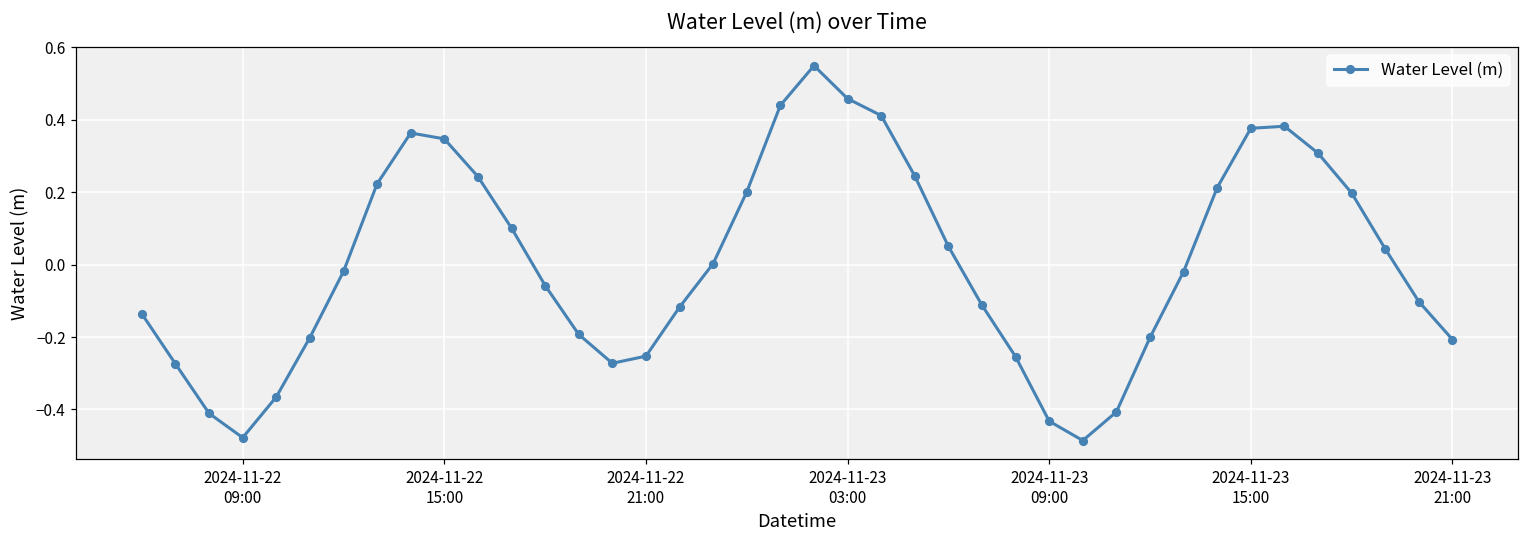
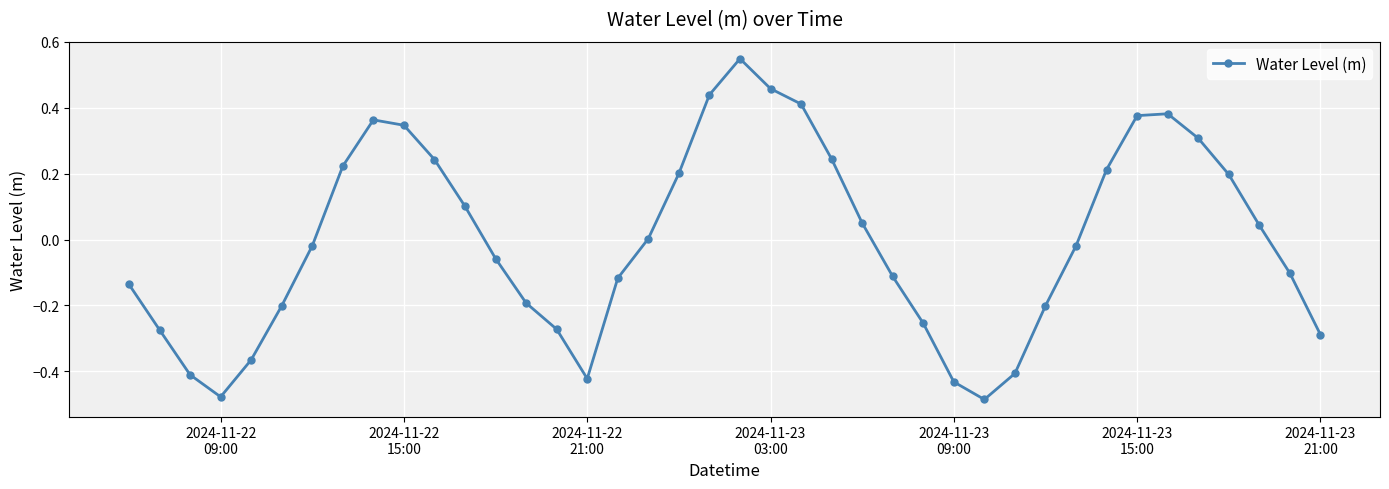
2024-11-22 21:00: -0.25 -> -0.42
2024-11-23 21:00: -0.21 -> -0.29
